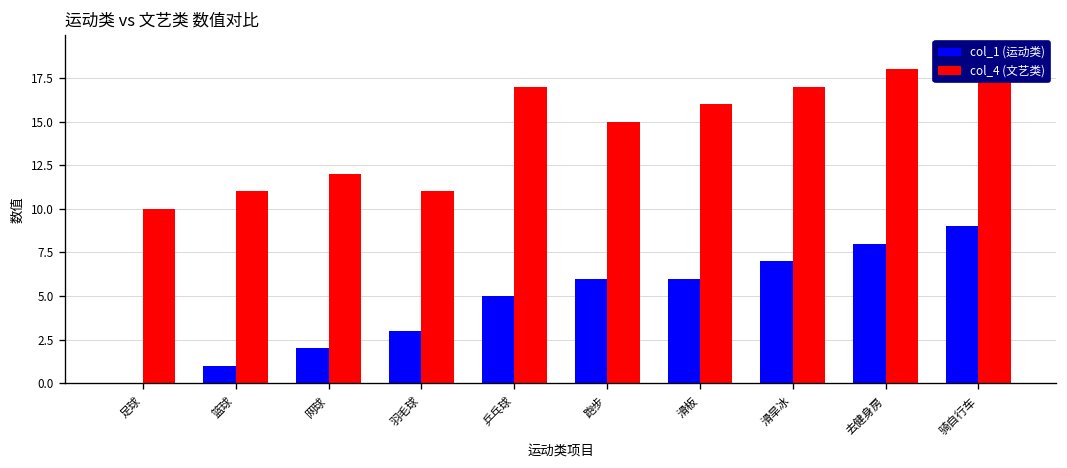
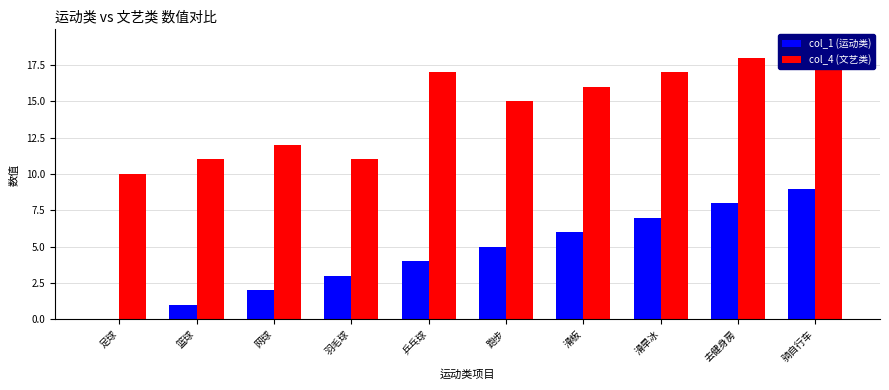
col_1 (运动类), 乒乓球: 5 -> 4
col_1 (运动类), 跑步: 6 -> 5
